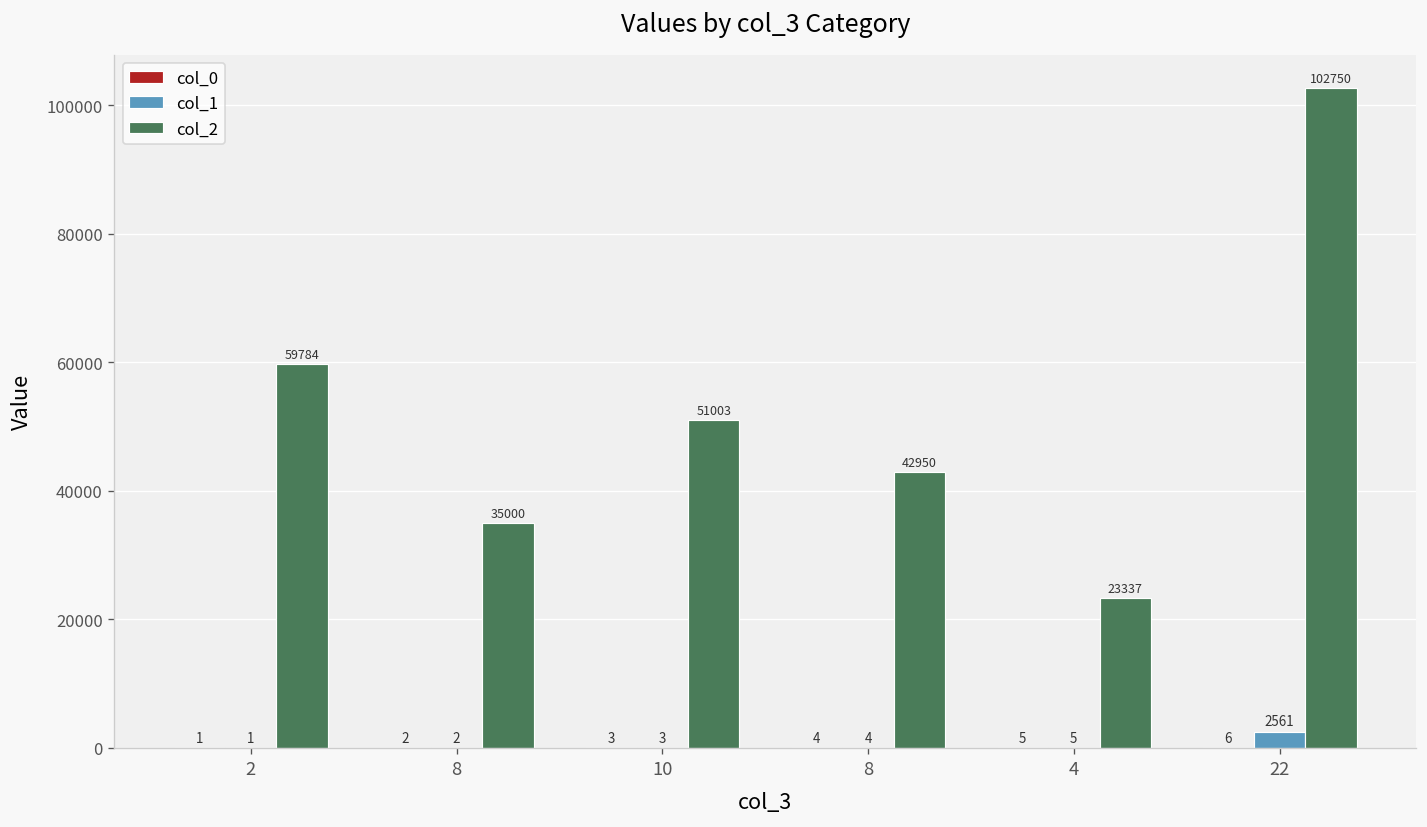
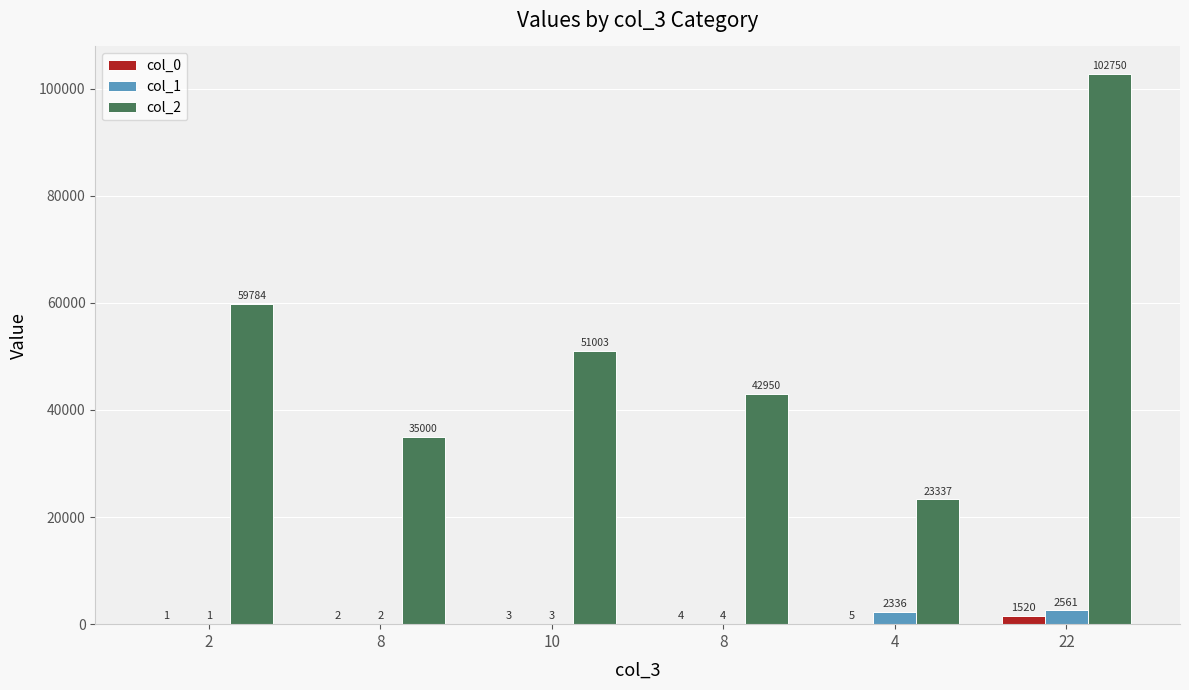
col_1, 4: 5 -> 2336
col_0, 22: 6 -> 1520
